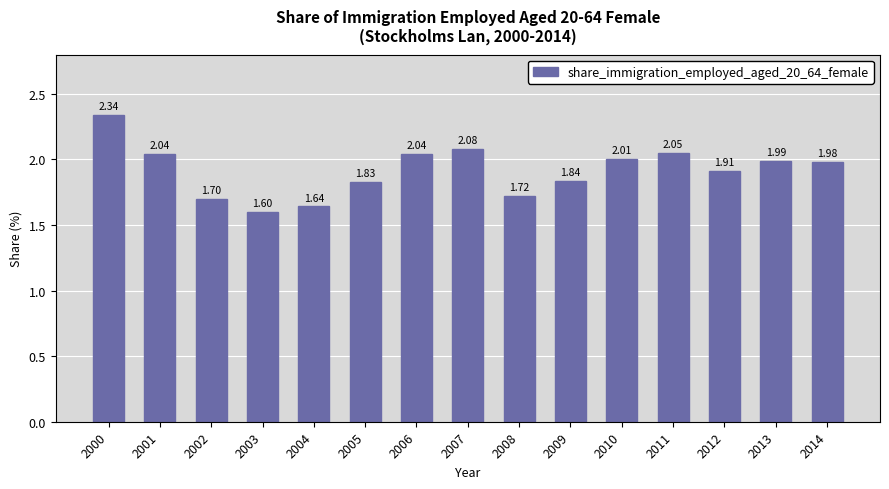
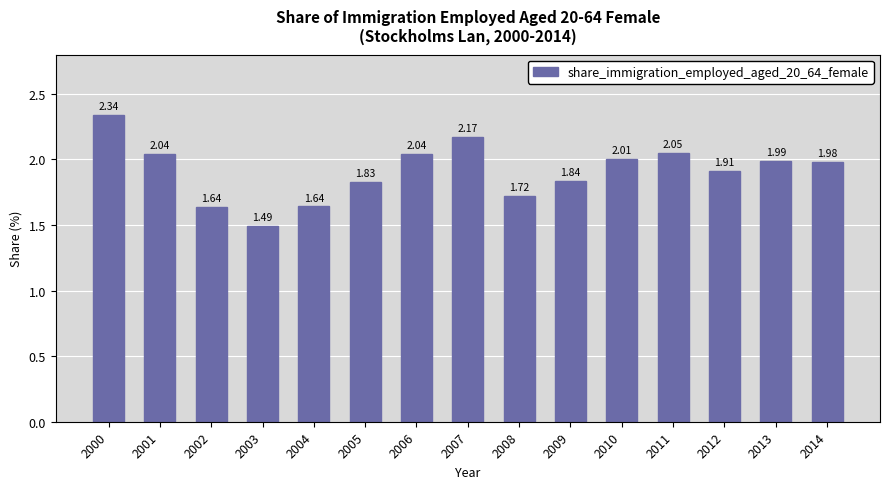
2002: 1.70 -> 1.64
2003: 1.60 -> 1.49
2007: 2.08 -> 2.17
